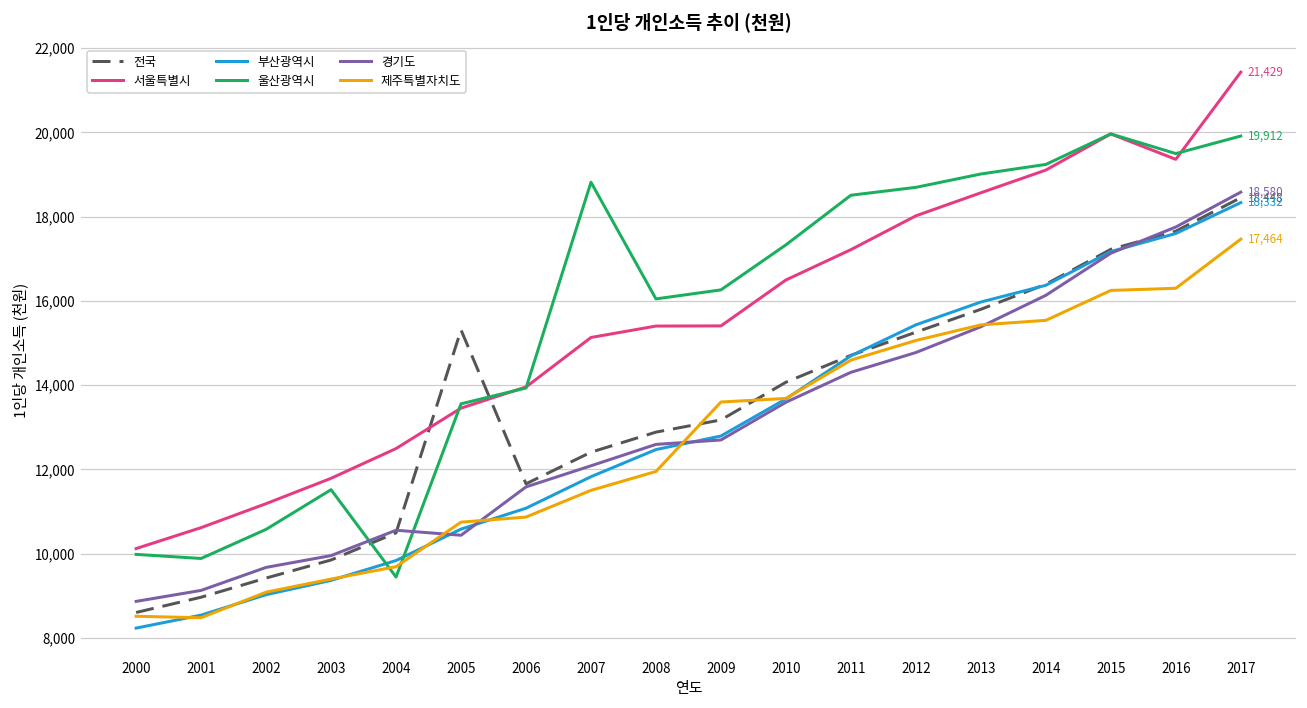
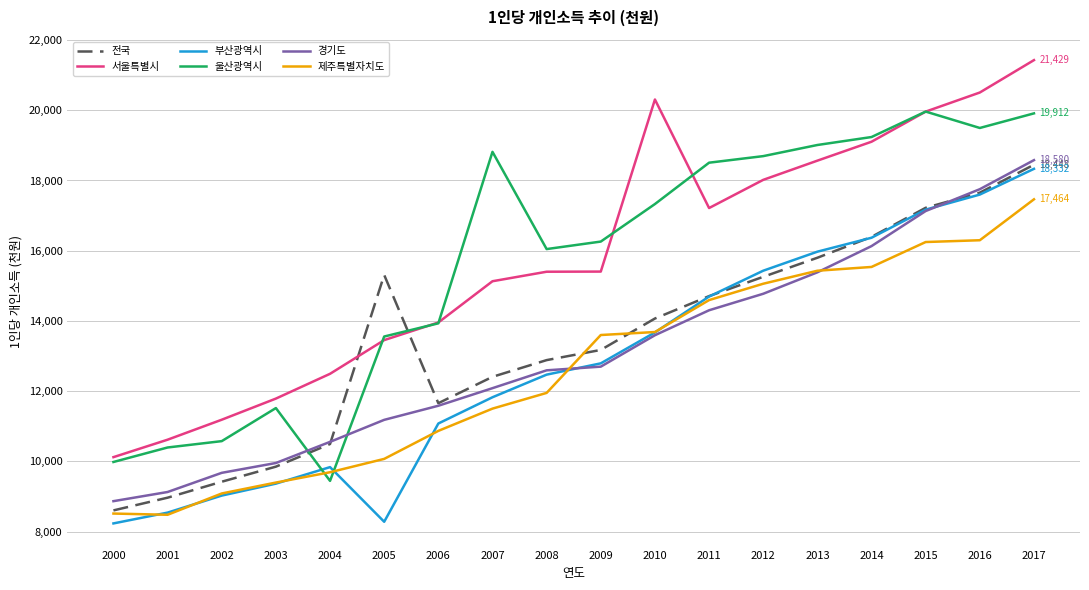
울산광역시, 2001: 9,900 -> 10,400
부산광역시, 2005: 10,600 -> 8,300
경기도, 2005: 10,400 -> 11,200
제주특별자치도, 2005: 10,700 -> 10,100
서울특별시, 2010: 16,500 -> 20,300
서울특별시, 2016: 19,400 -> 20,500
